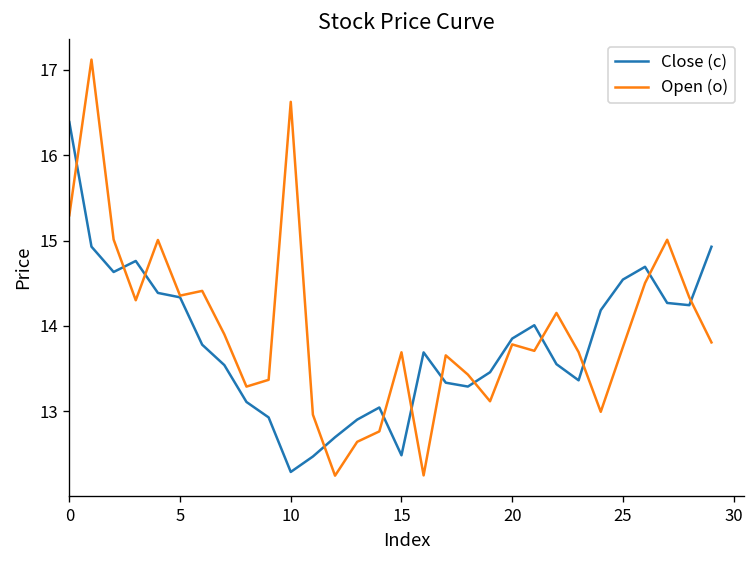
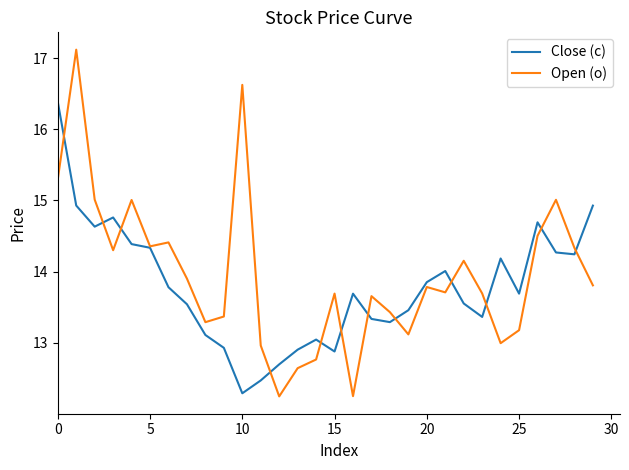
Close (c), 15: 12.5 -> 12.9
Close (c), 25: 14.5 -> 13.7
Open (o), 25: 13.8 -> 13.2
